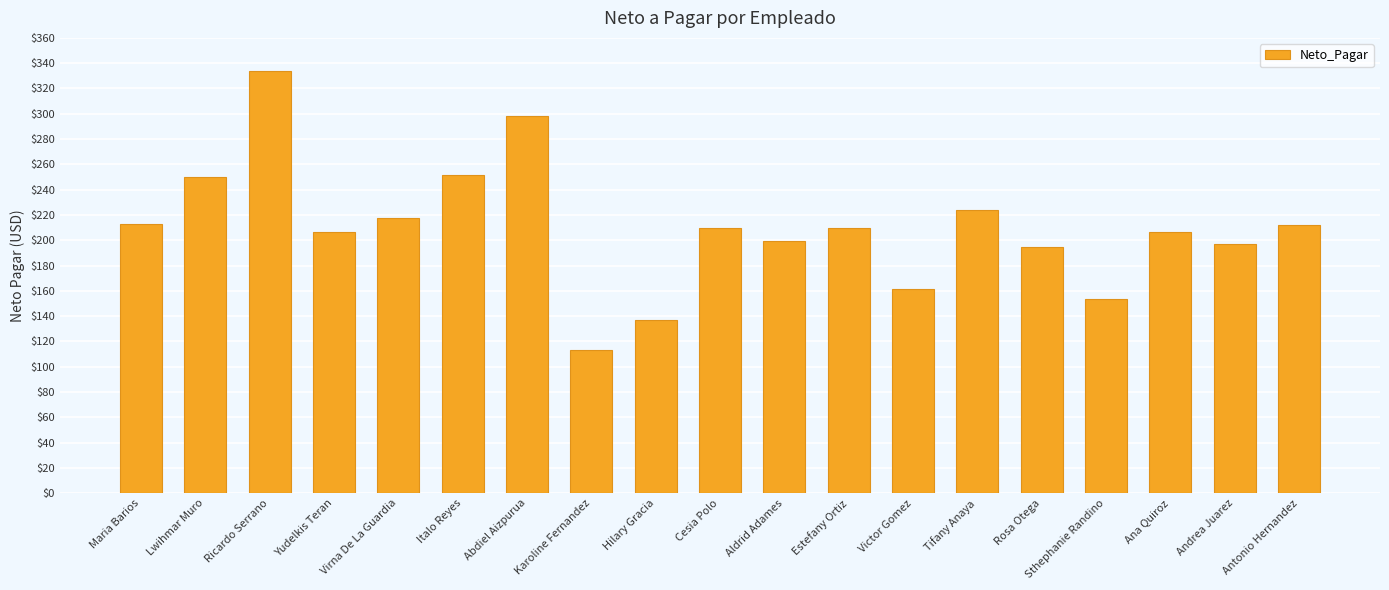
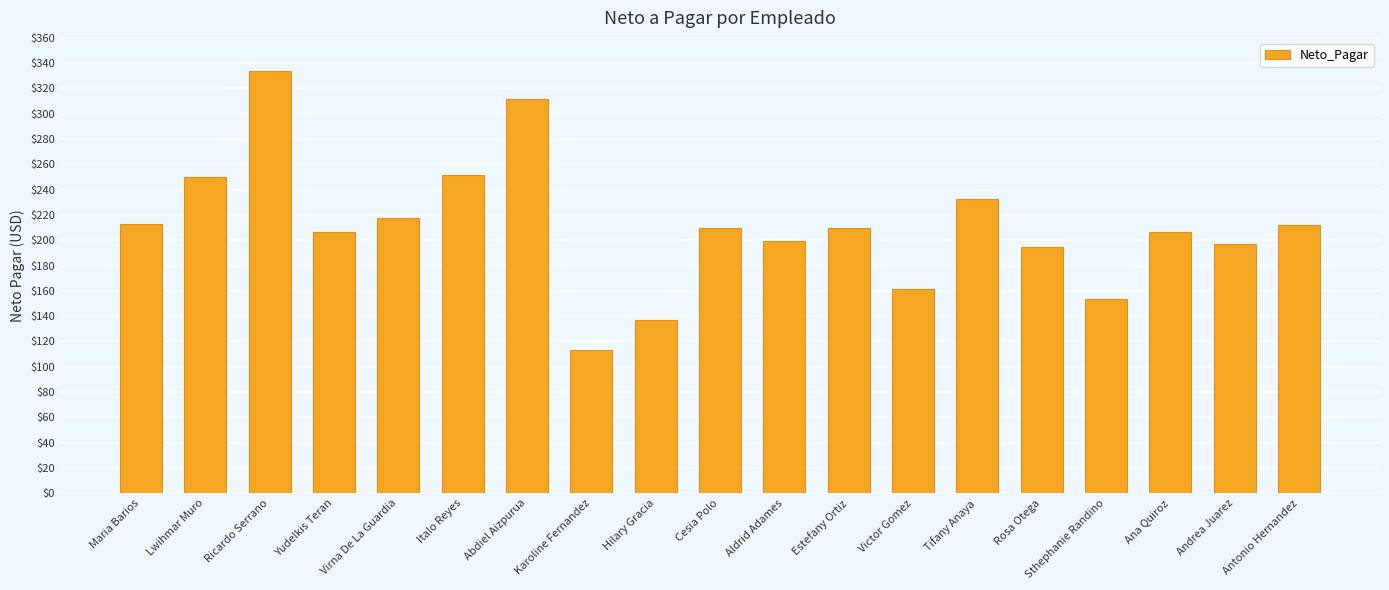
Abdiel Aizpurua: $298 -> $311
Tifany Anaya: $224 -> $232
